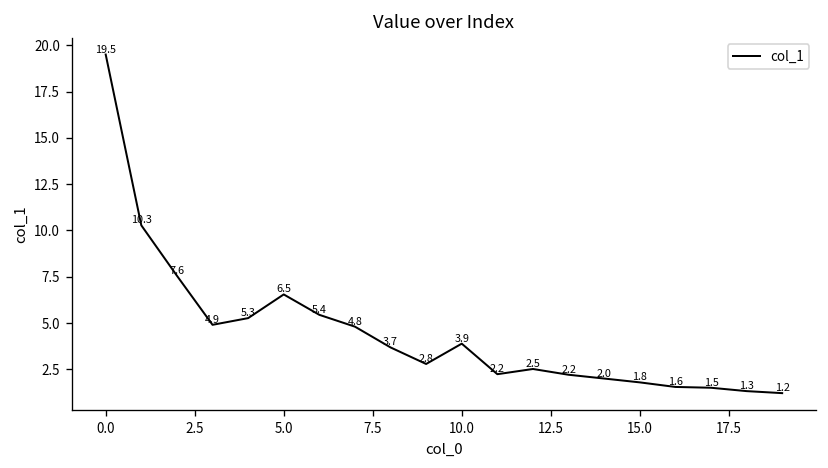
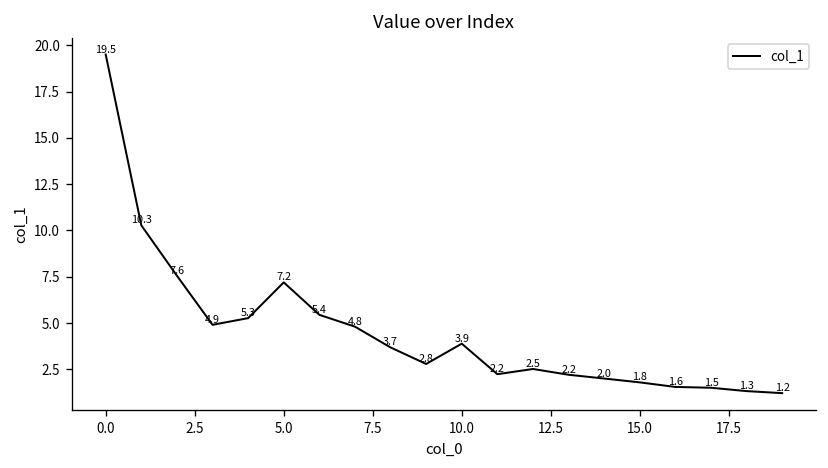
5.0: 6.5 -> 7.2
